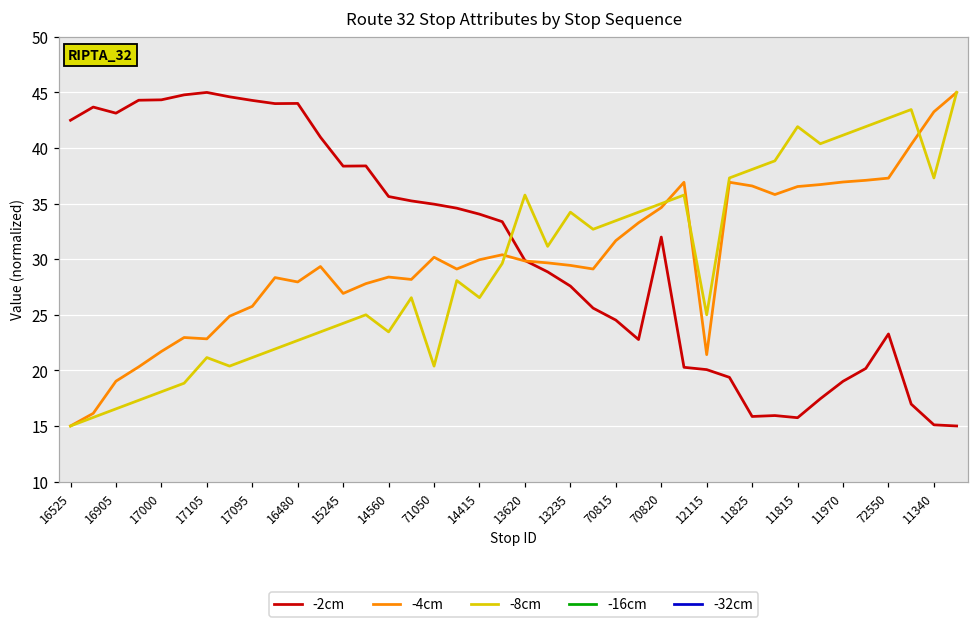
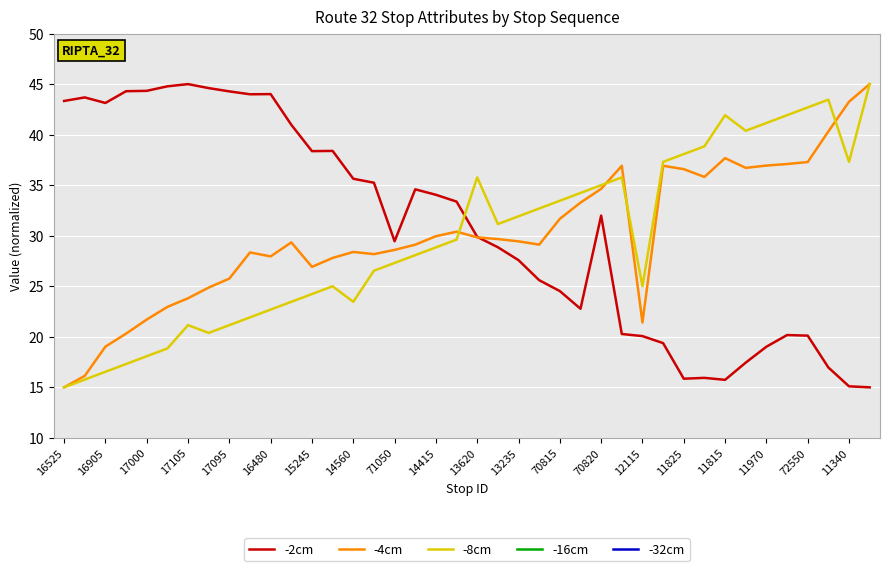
-2cm, 16525: 42.5 -> 43.3
-4cm, 17105: 22.8 -> 23.8
-2cm, 71050: 34.9 -> 29.5
-4cm, 71050: 30.2 -> 28.6
-8cm, 71050: 20.4 -> 27.3
-8cm, 14415: 26.5 -> 28.8
-8cm, 13235: 34.2 -> 31.9
-4cm, 11815: 36.5 -> 37.7
-2cm, 72550: 23.3 -> 20.1
